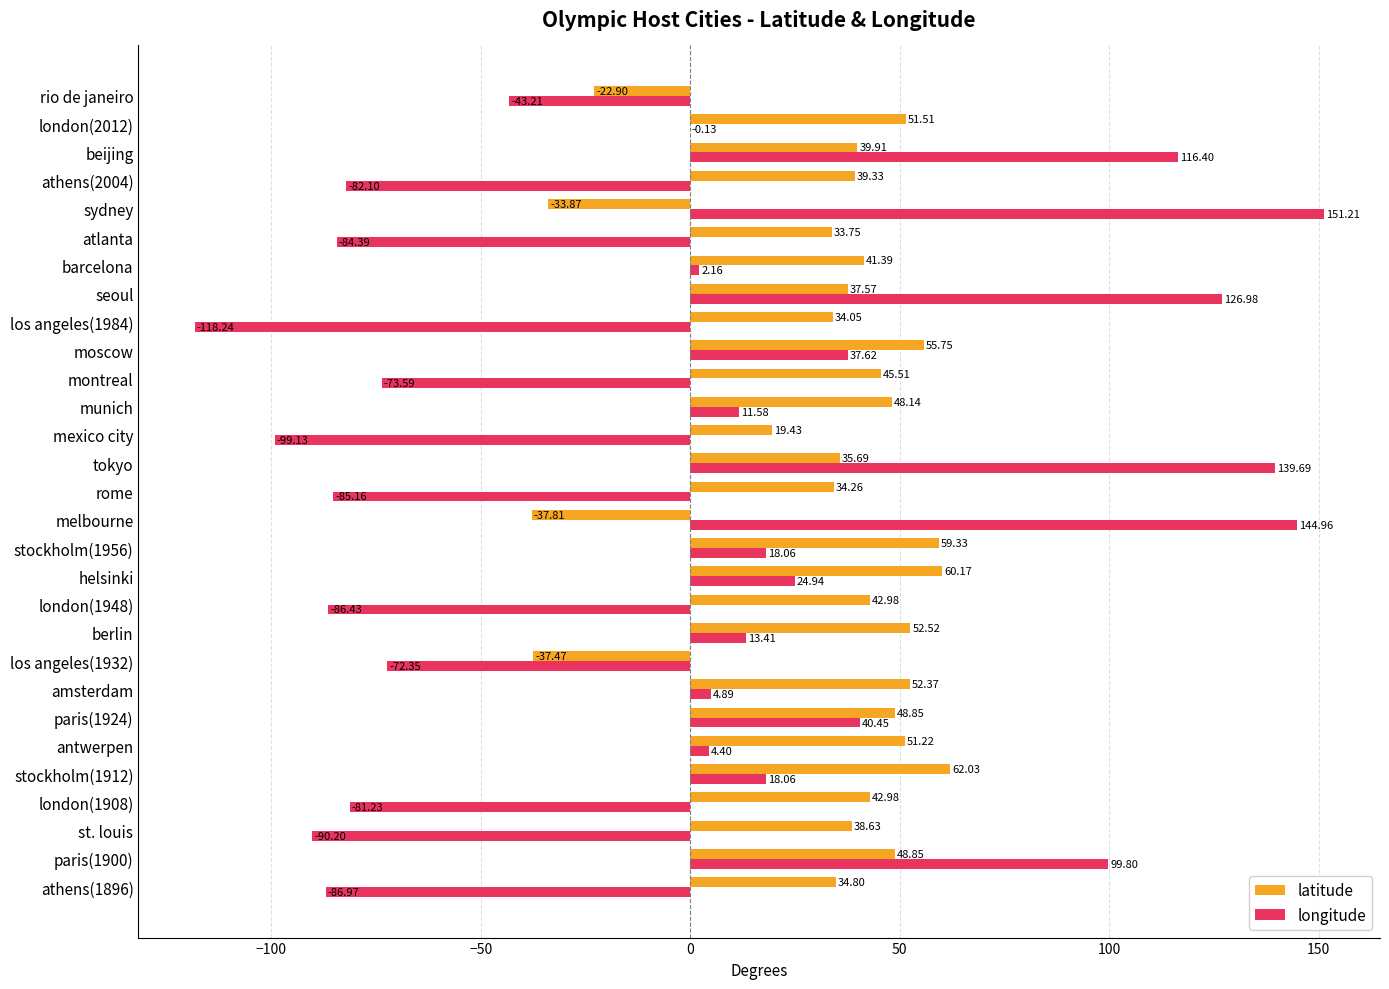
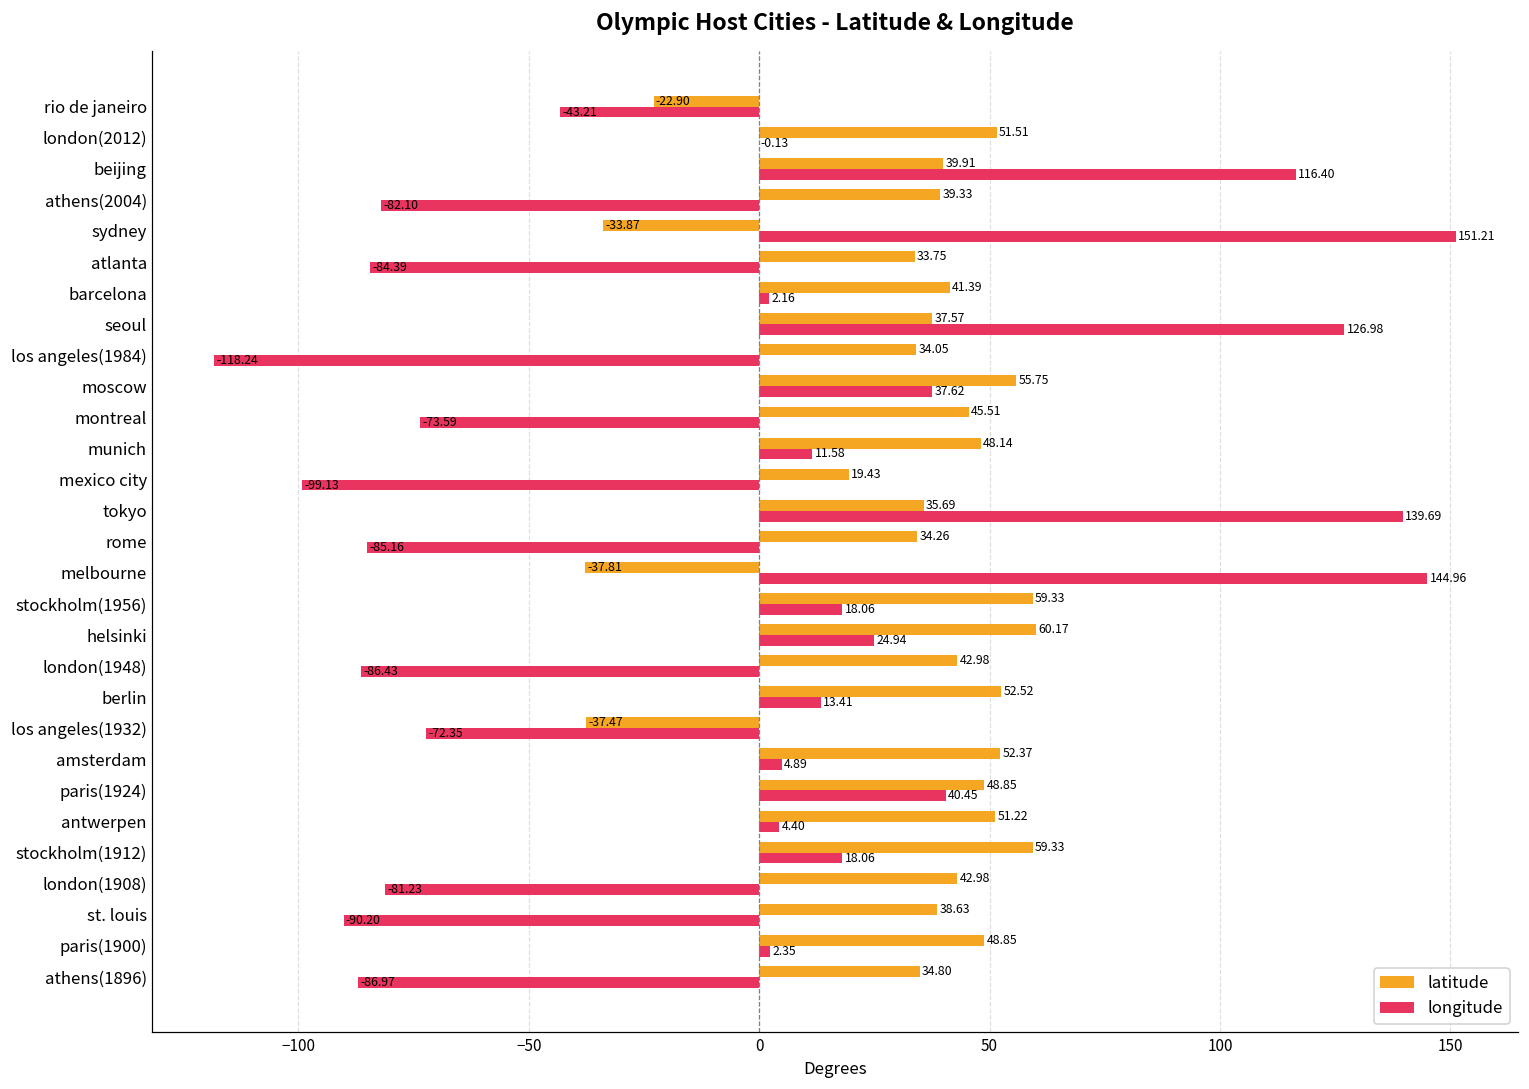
latitude, stockholm(1912): 62.03 -> 59.33
longitude, paris(1900): 99.80 -> 2.35
